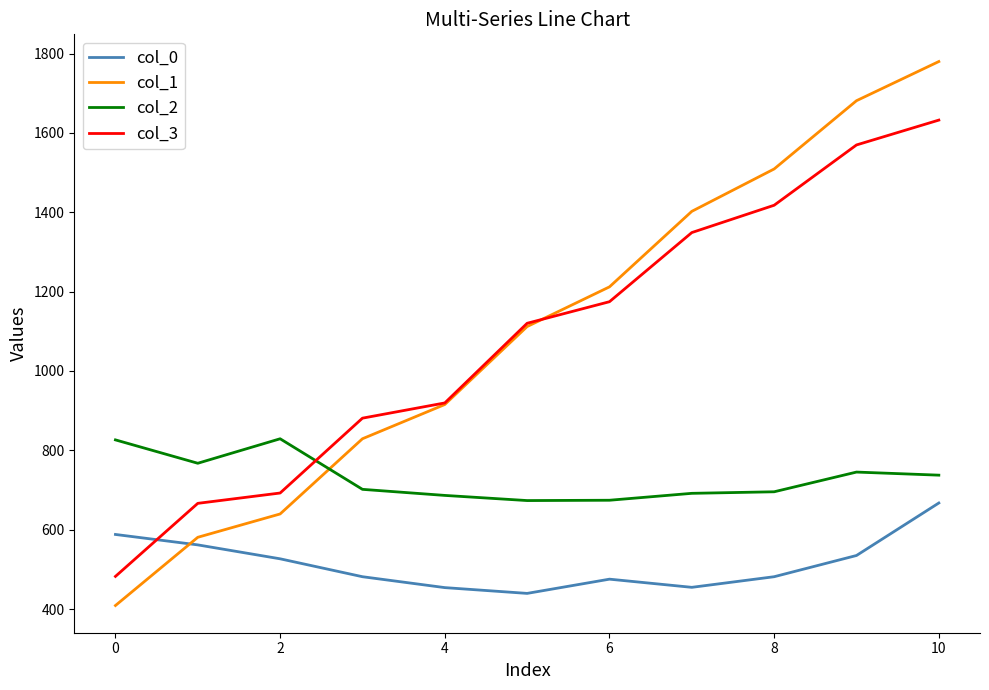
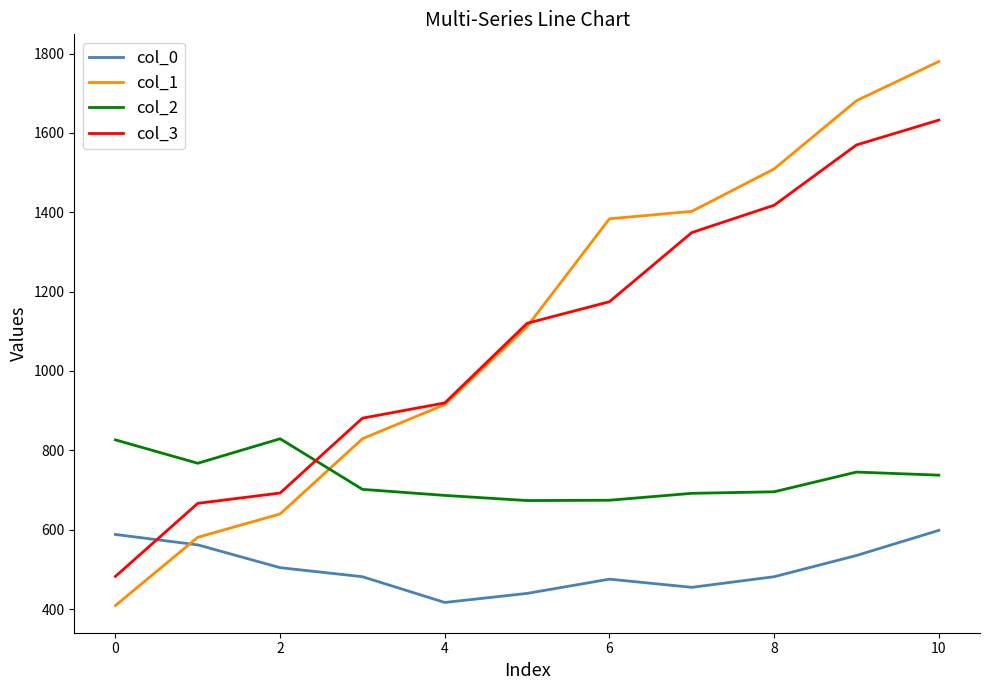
col_0, 2: 530 -> 500
col_0, 4: 450 -> 420
col_1, 6: 1210 -> 1380
col_0, 10: 670 -> 600
